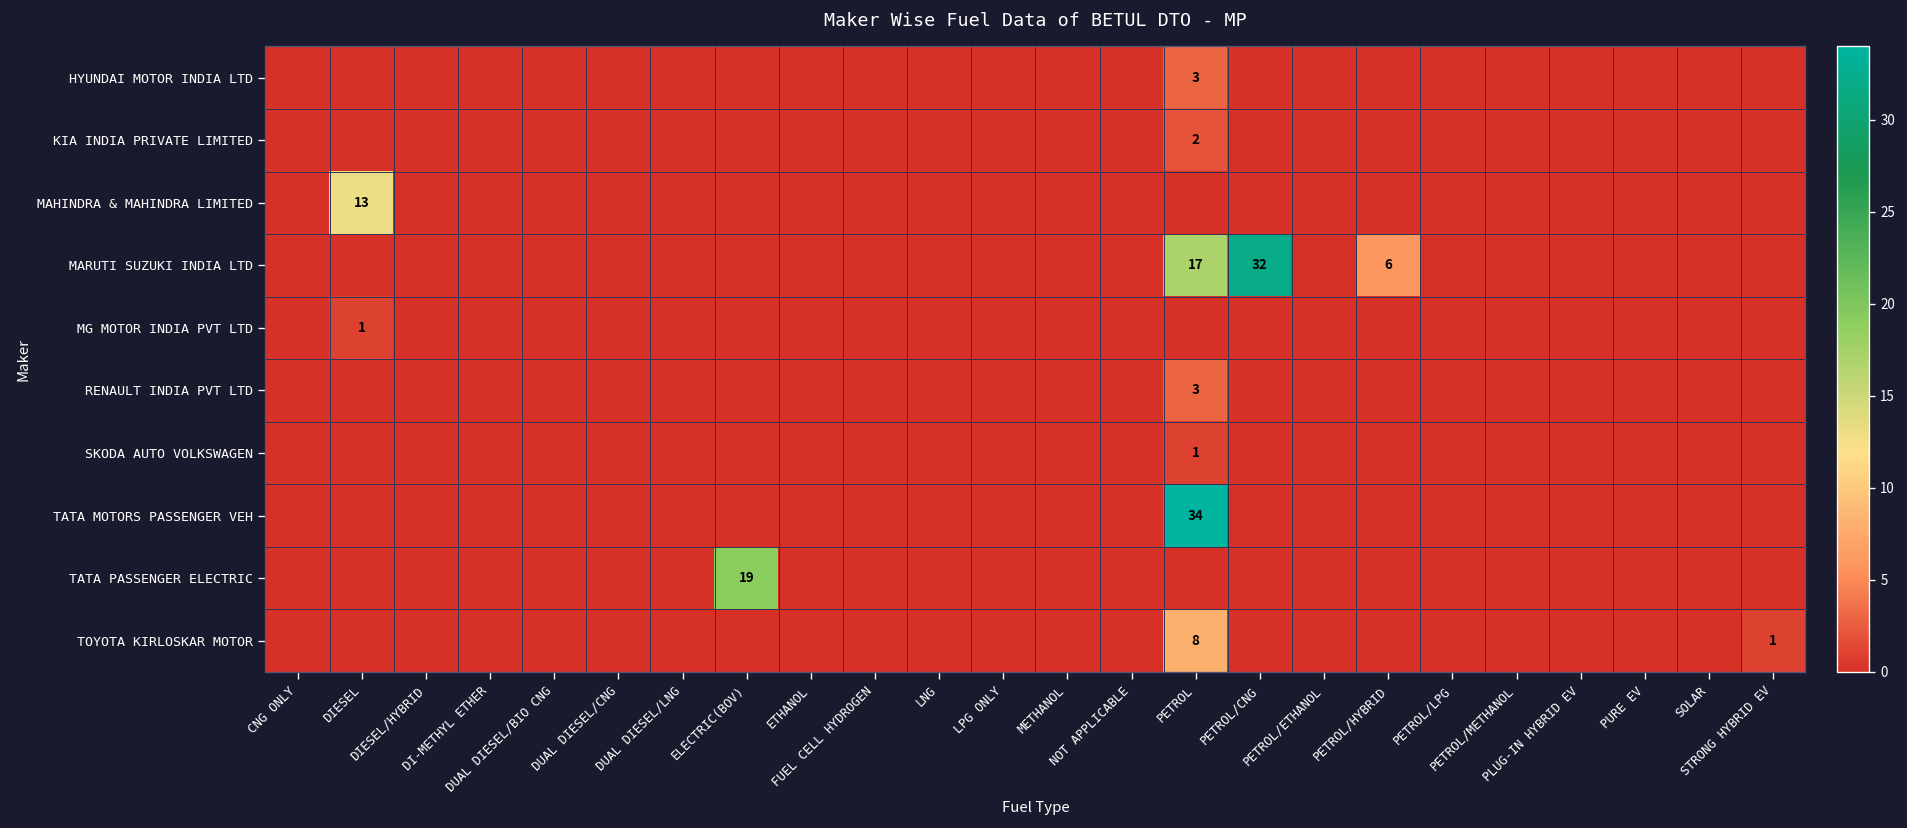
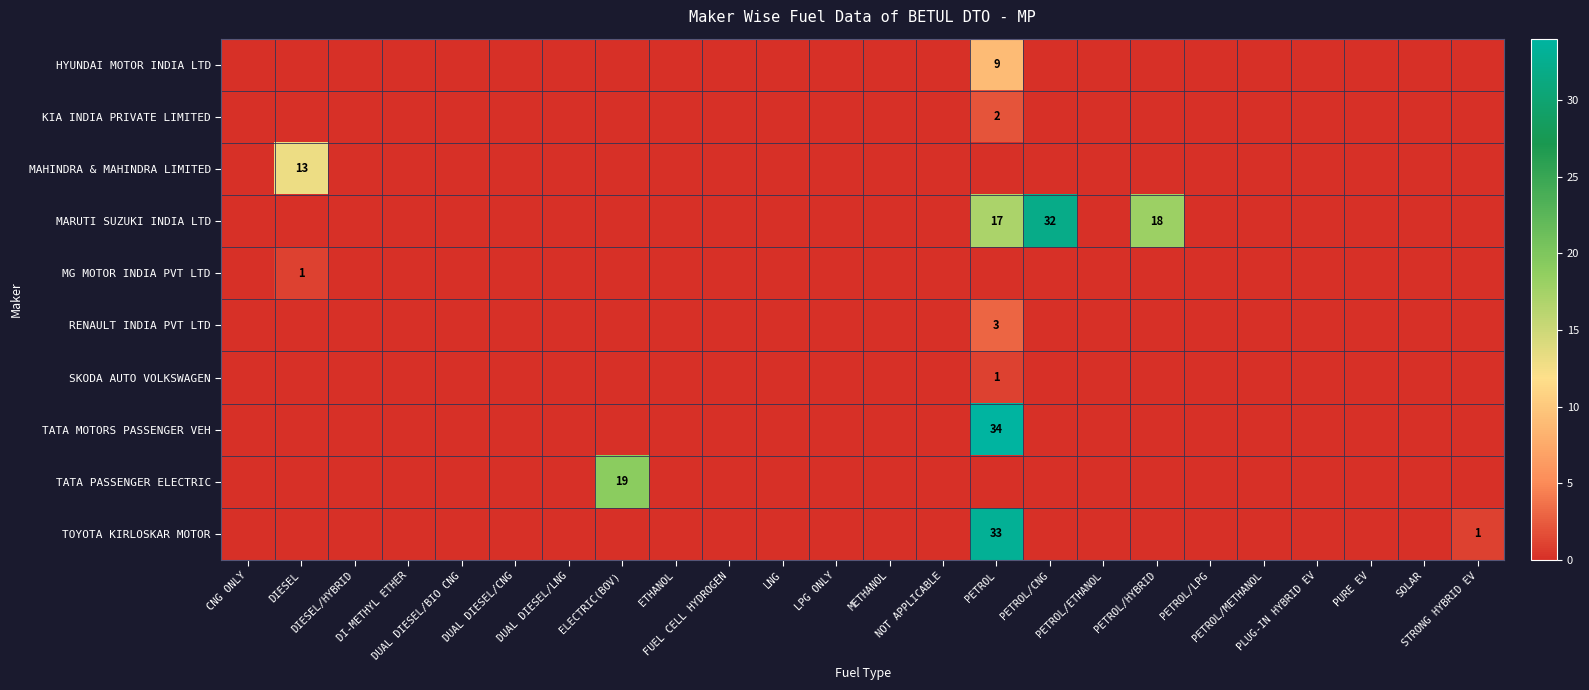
HYUNDAI MOTOR INDIA LTD, PETROL: 3 -> 9
MARUTI SUZUKI INDIA LTD, PETROL/HYBRID: 6 -> 18
TOYOTA KIRLOSKAR MOTOR, PETROL: 8 -> 33
